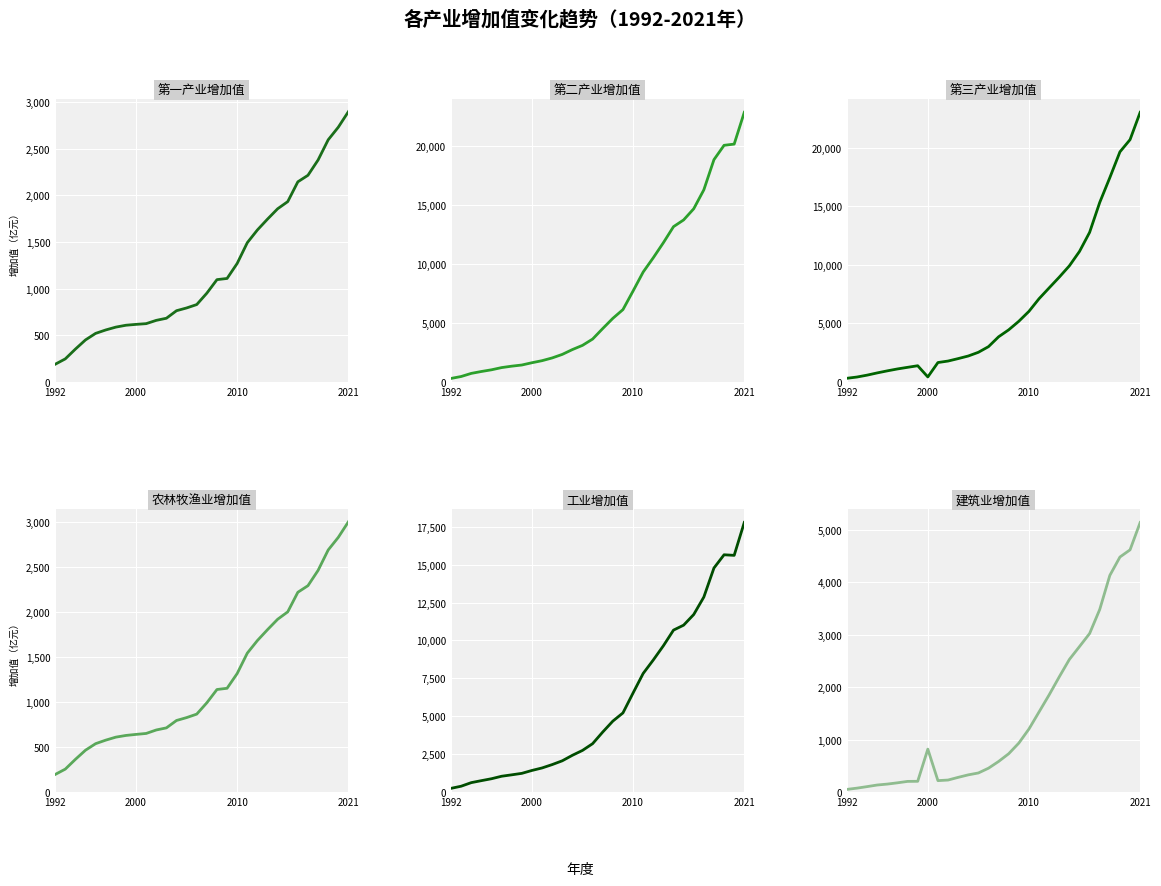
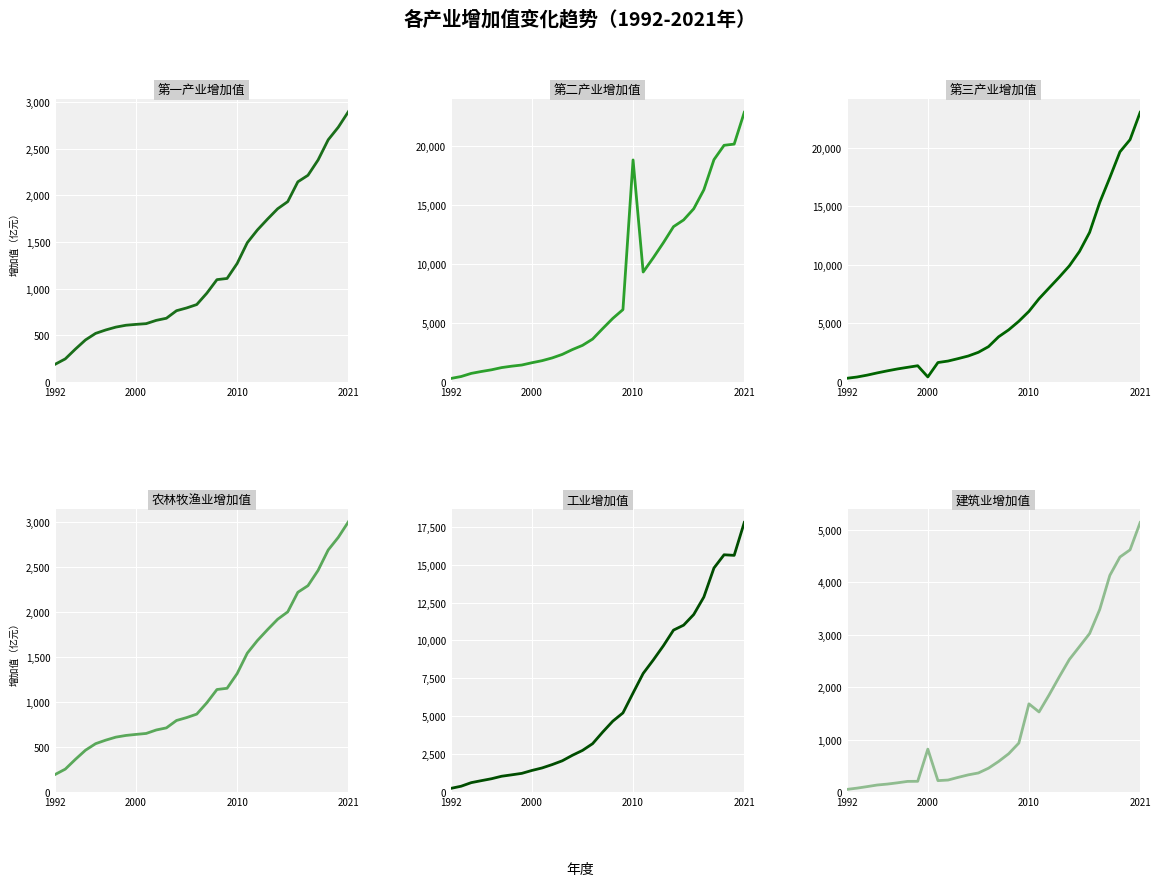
第二产业增加值, 2010: 7,700 -> 18,800
建筑业增加值, 2010: 1,200 -> 1,700
